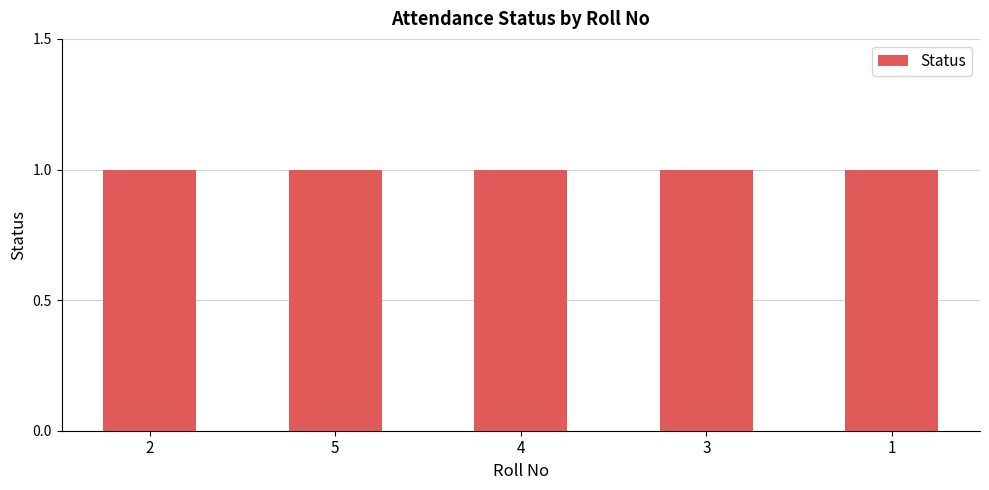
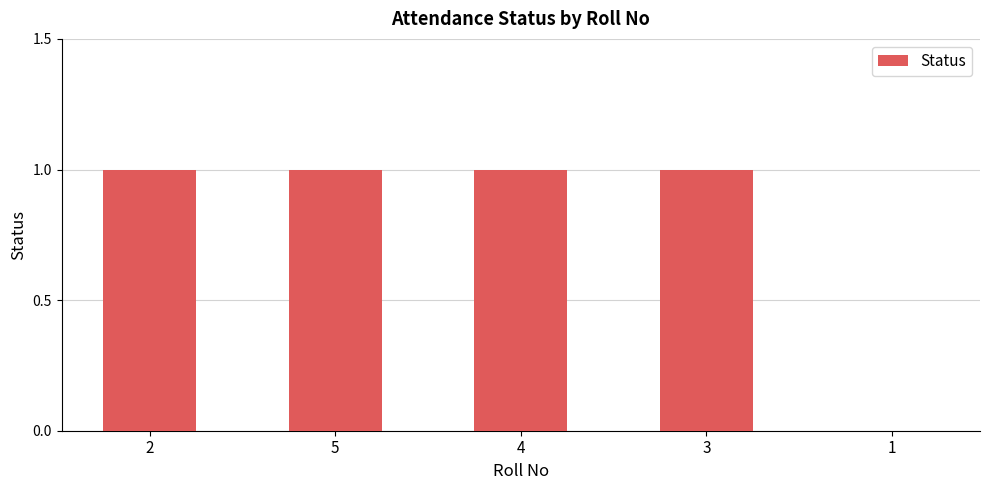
1: 1 -> 0
